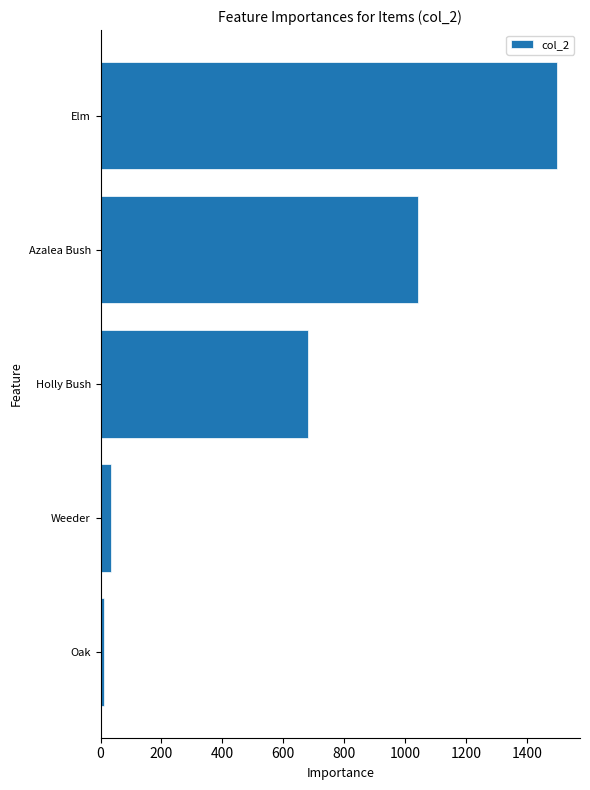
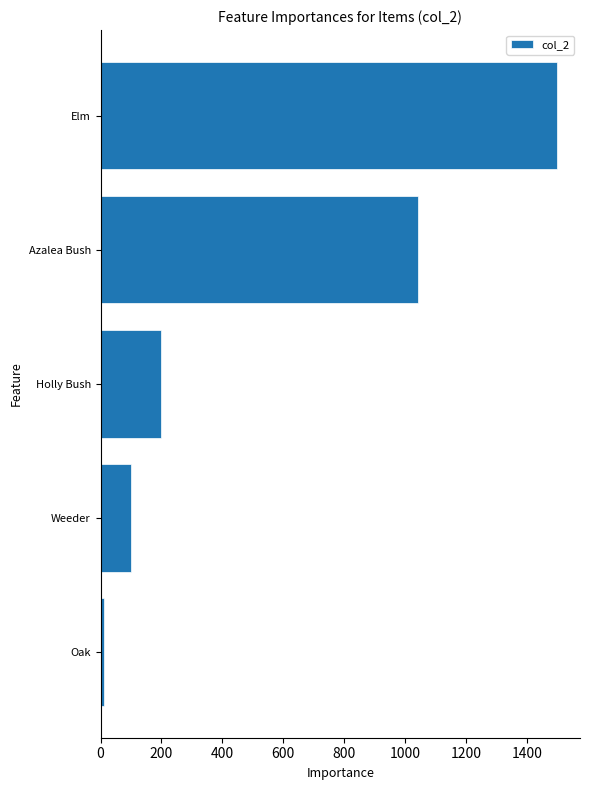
Holly Bush: 680 -> 200
Weeder: 30 -> 100
